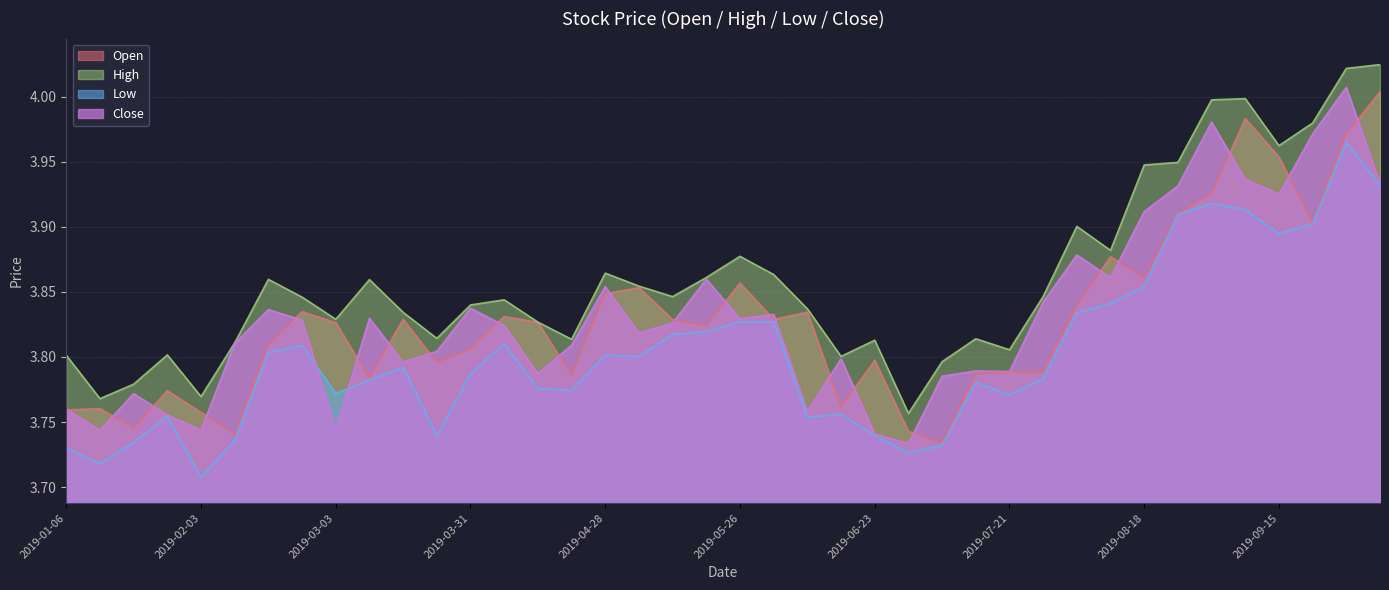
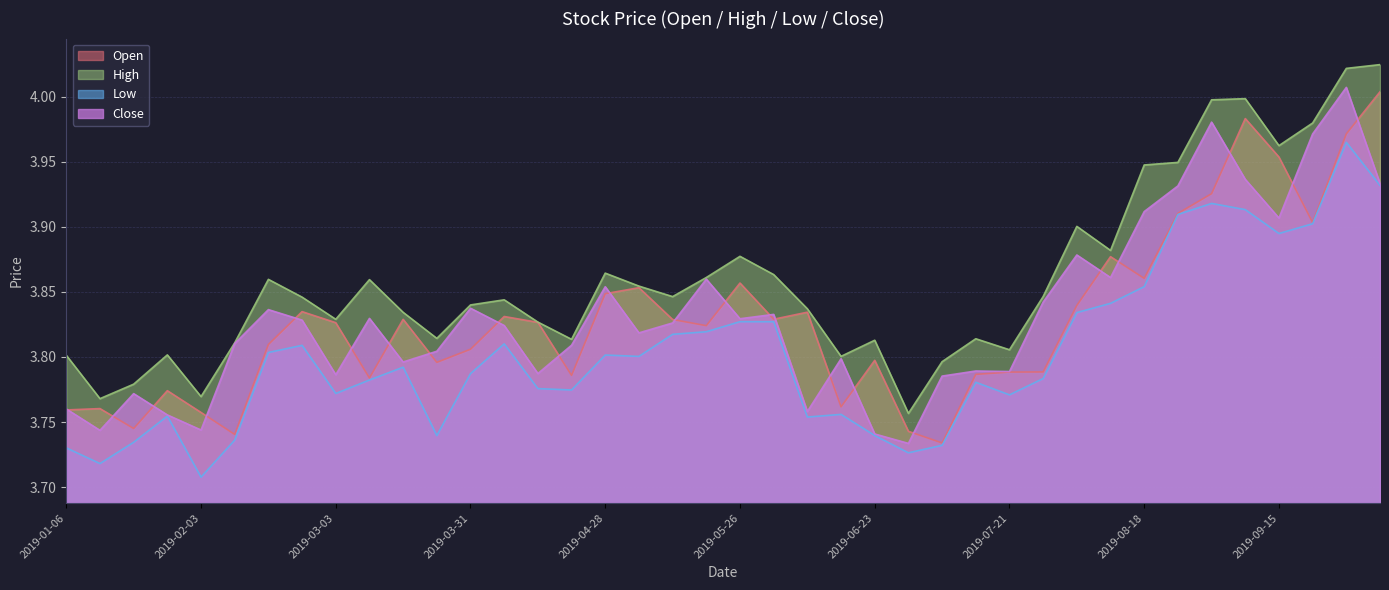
Close, 2019-03-03: 3.745 -> 3.786
Close, 2019-09-15: 3.925 -> 3.907
